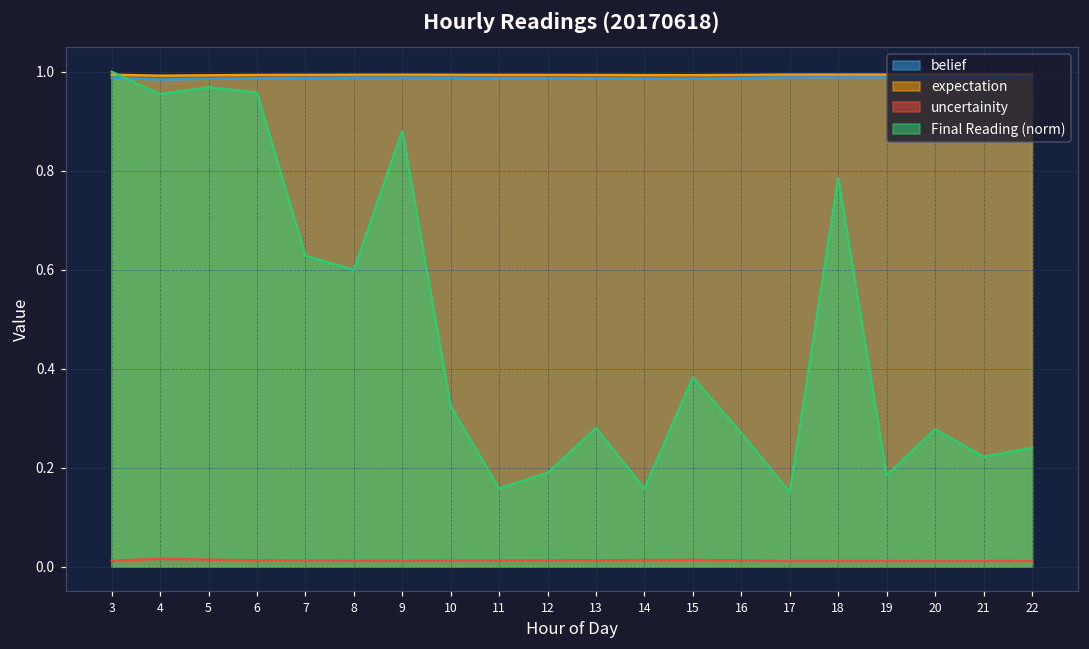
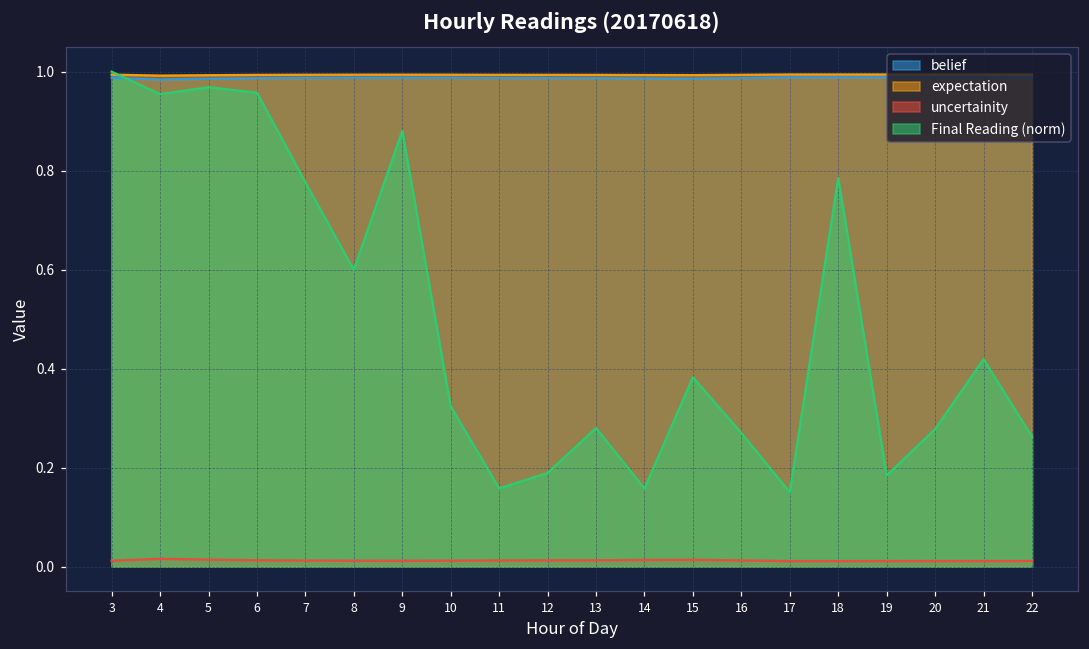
Final Reading (norm), 7: 0.63 -> 0.78
Final Reading (norm), 21: 0.22 -> 0.42
Final Reading (norm), 22: 0.24 -> 0.26
